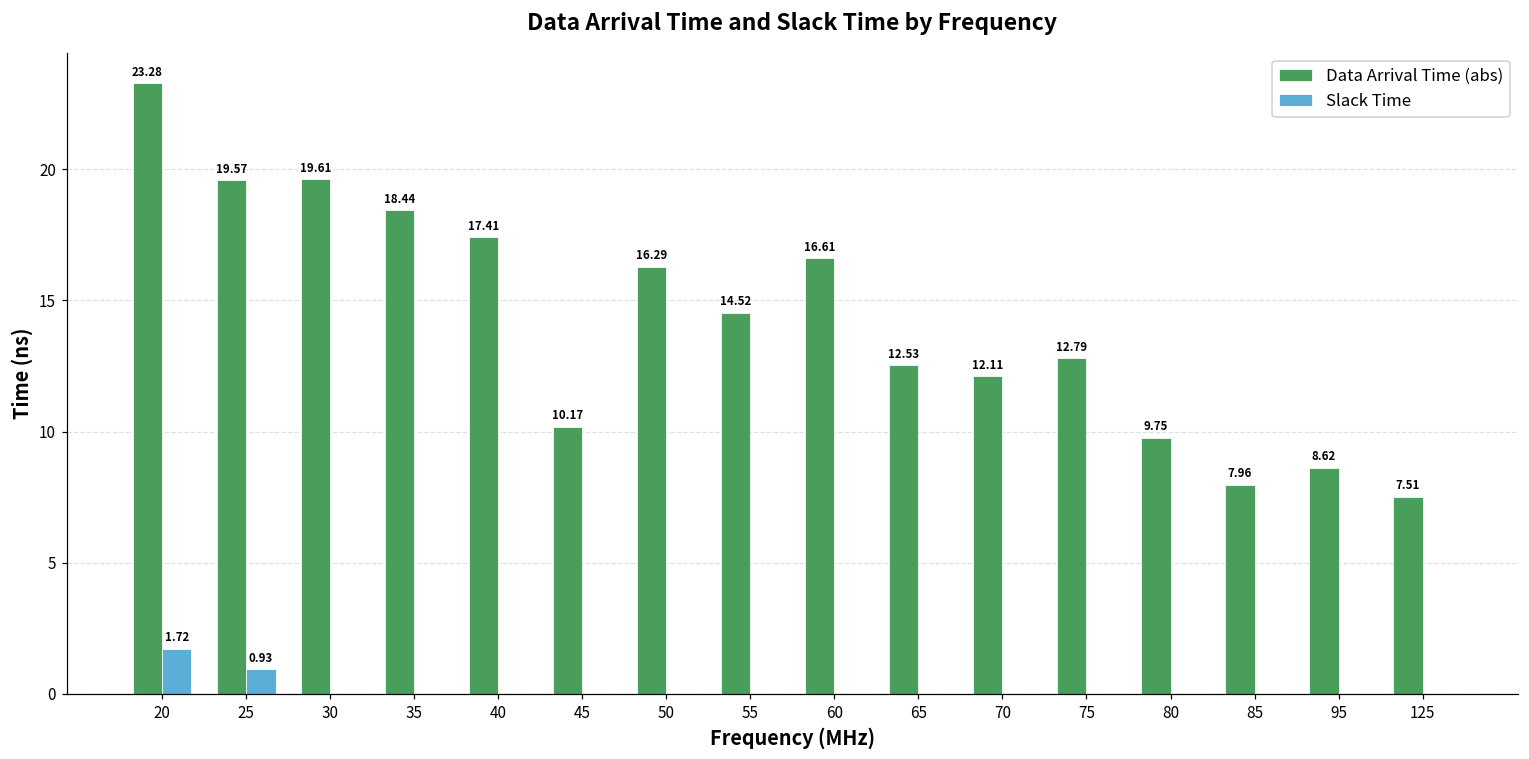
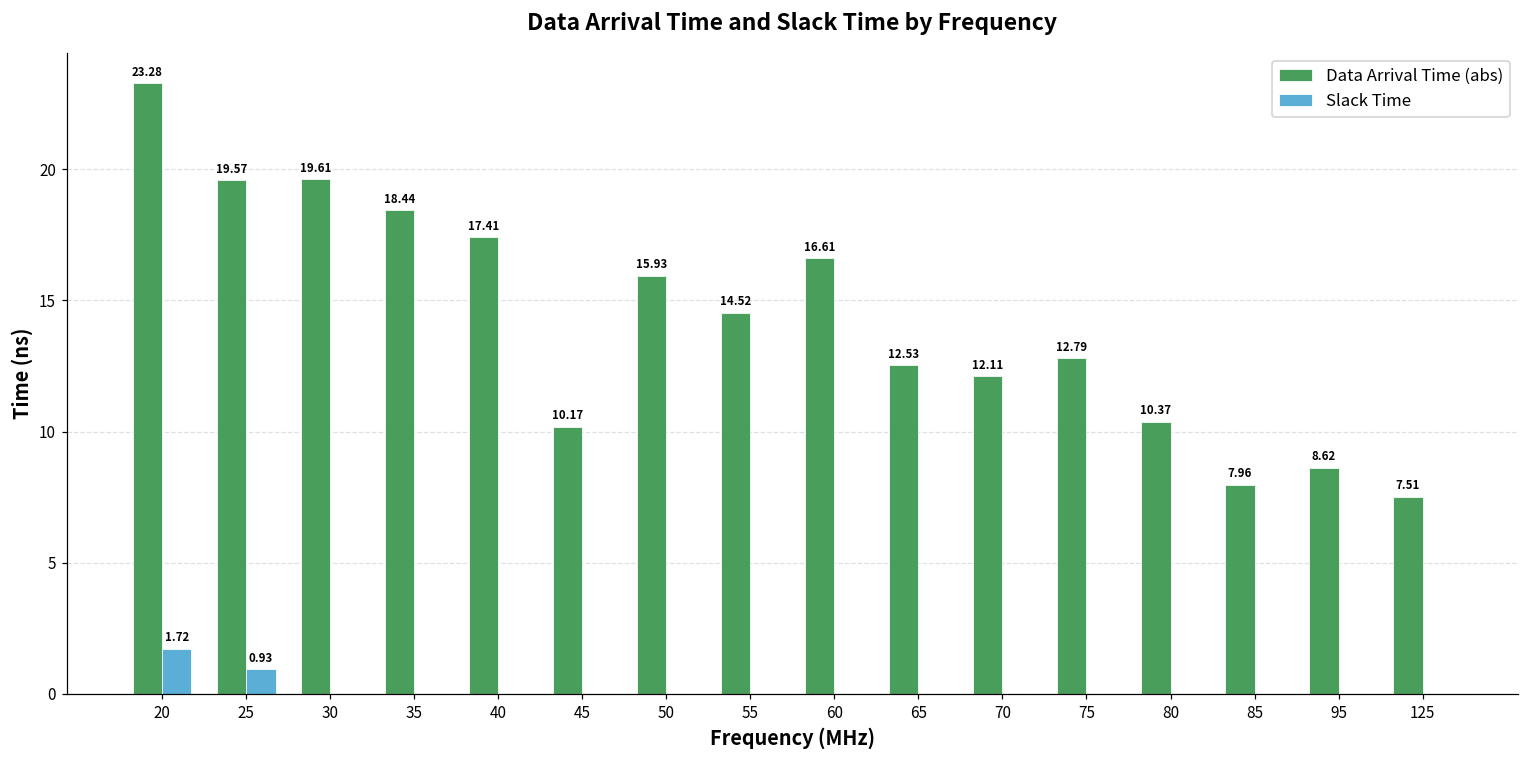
Data Arrival Time (abs), 50: 16.29 -> 15.93
Data Arrival Time (abs), 80: 9.75 -> 10.37
